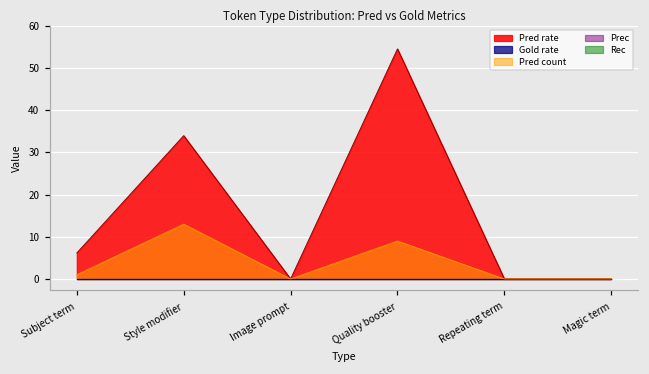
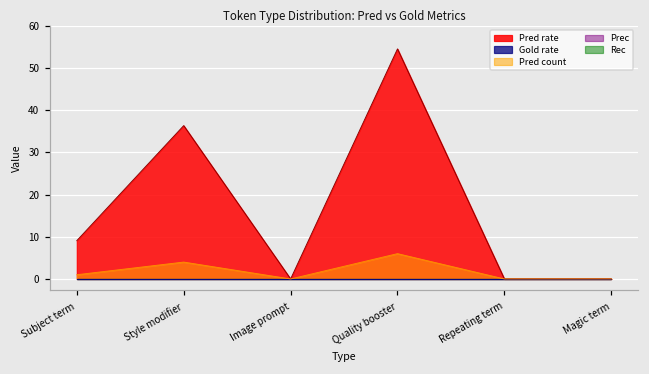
Pred rate, Subject term: 6 -> 9
Pred rate, Style modifier: 34 -> 36
Pred count, Style modifier: 13 -> 4
Pred count, Quality booster: 9 -> 6
